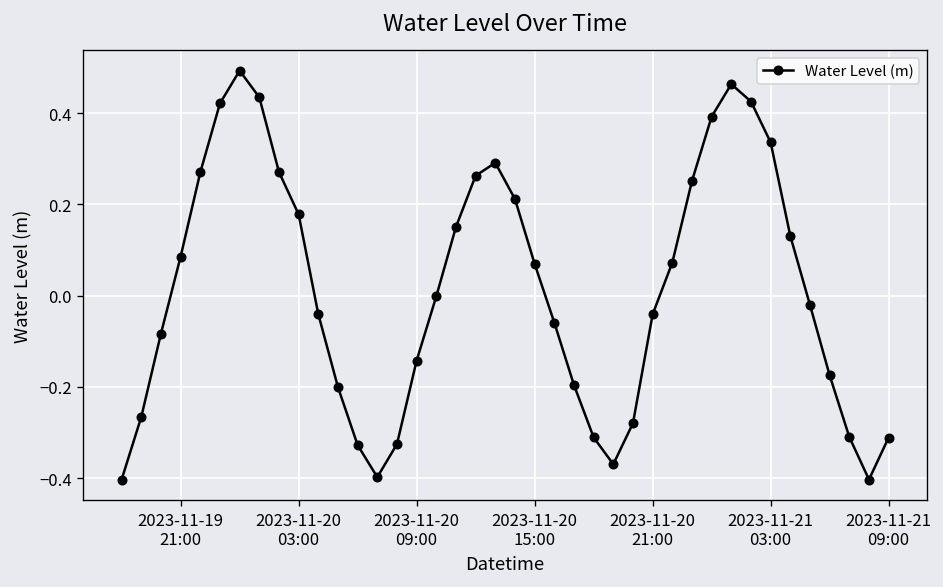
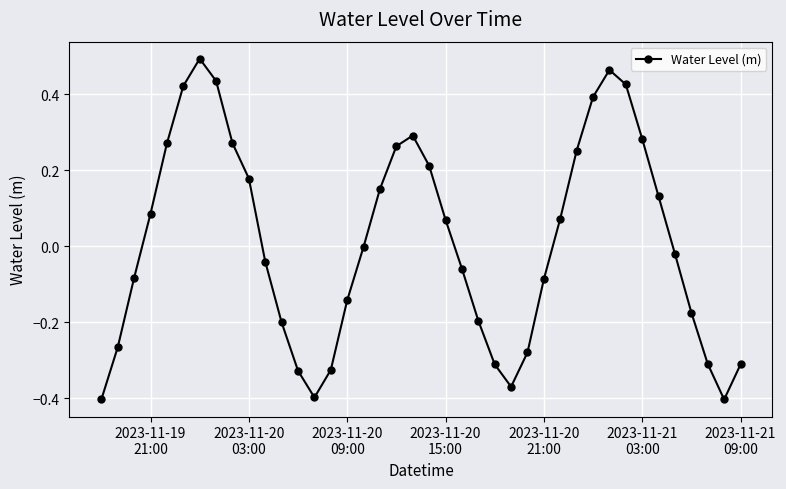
2023-11-20 21:00: -0.04 -> -0.09
2023-11-21 03:00: 0.34 -> 0.28
